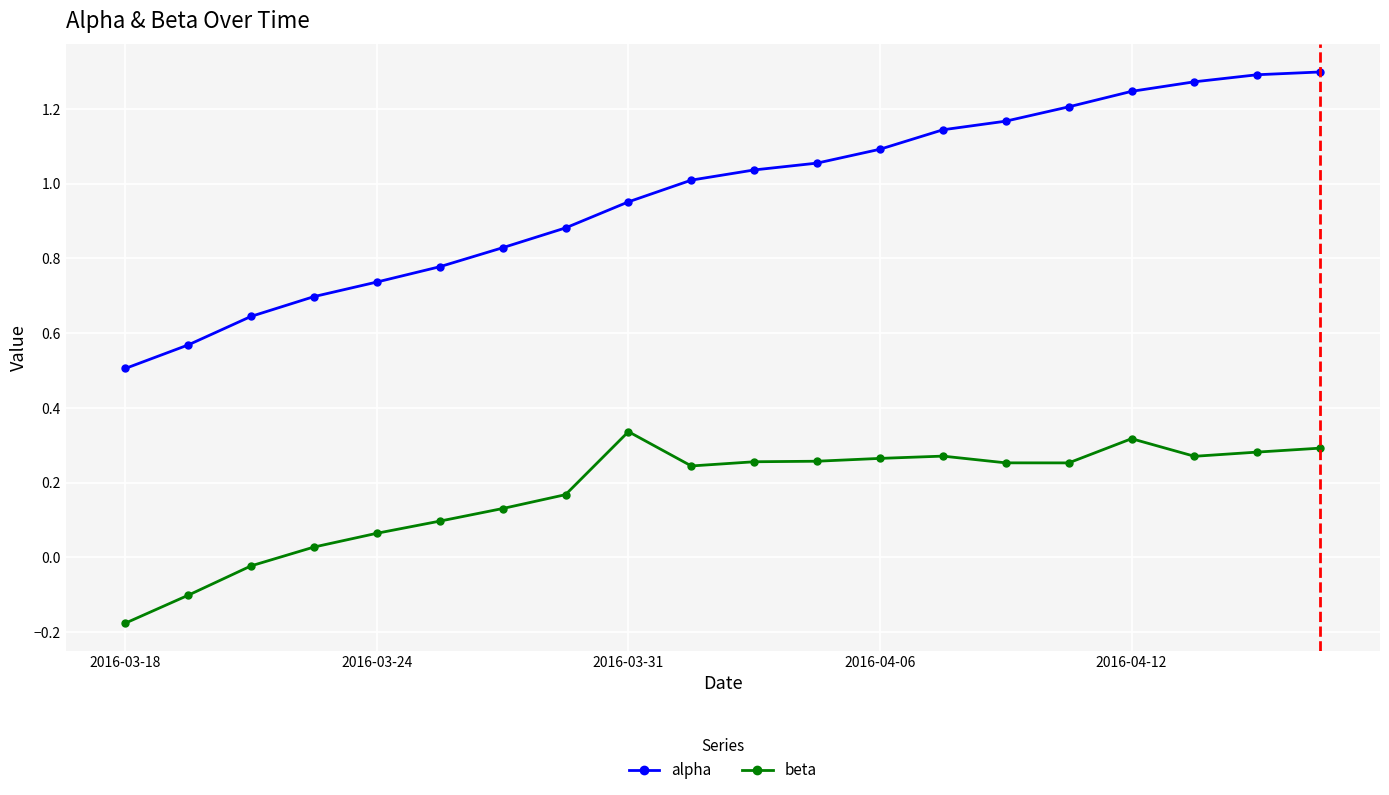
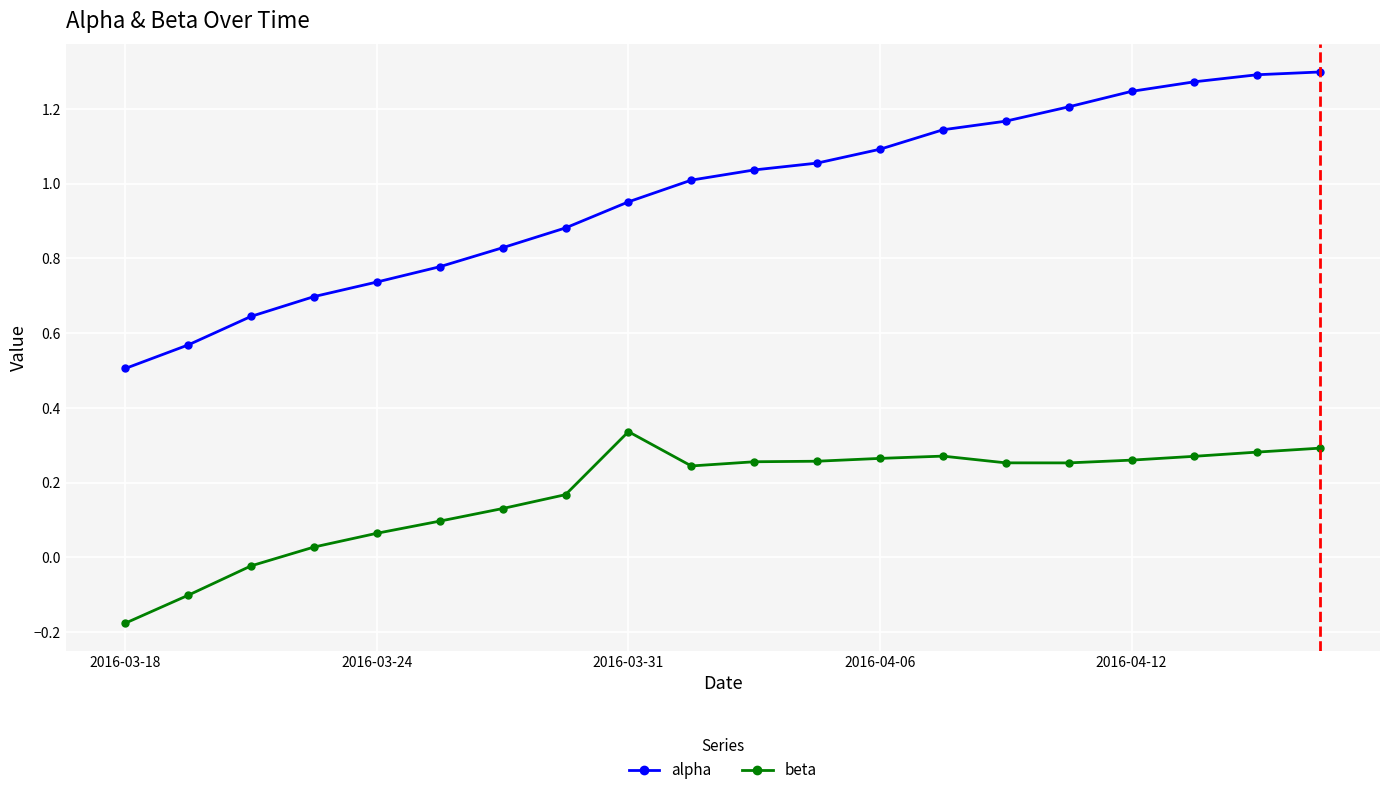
beta, 2016-04-12: 0.32 -> 0.26
